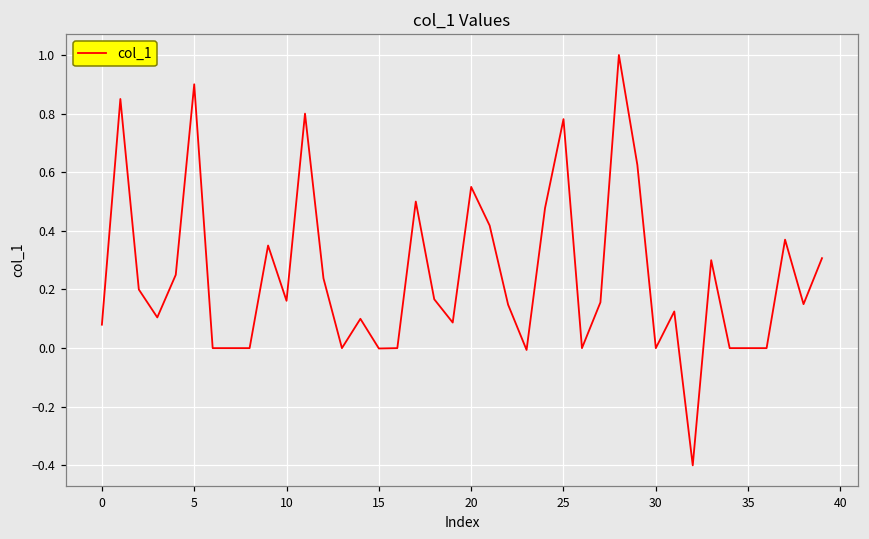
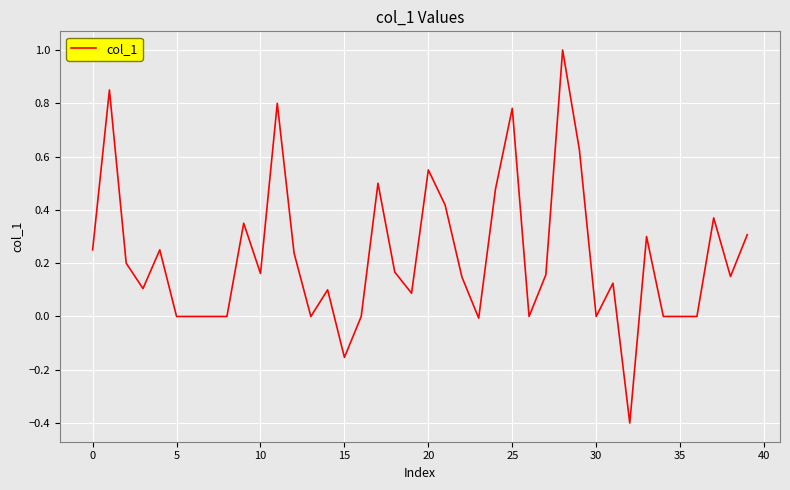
0: 0.08 -> 0.25
5: 0.9 -> 0.0
15: 0.00 -> -0.15
